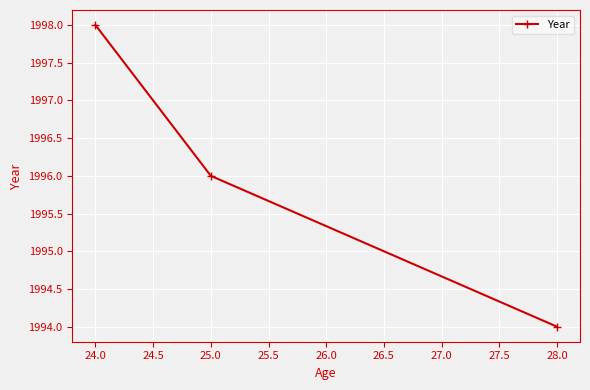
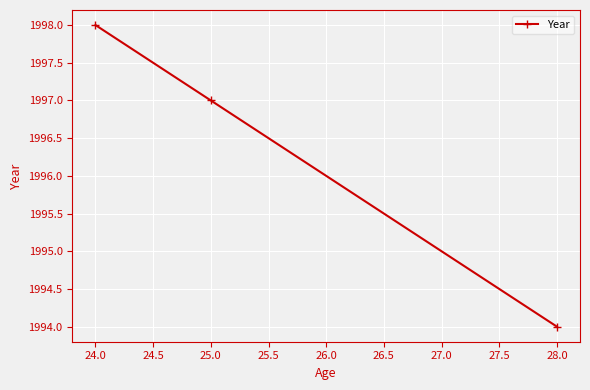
25.0: 1996 -> 1997
